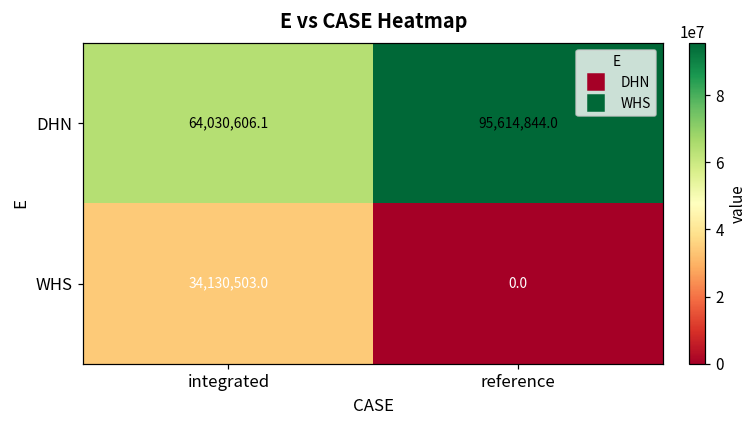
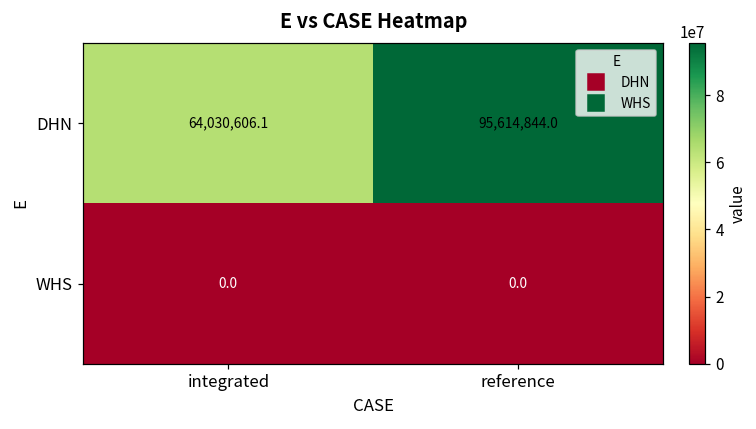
WHS, integrated: 34,130,503.0 -> 0.0
